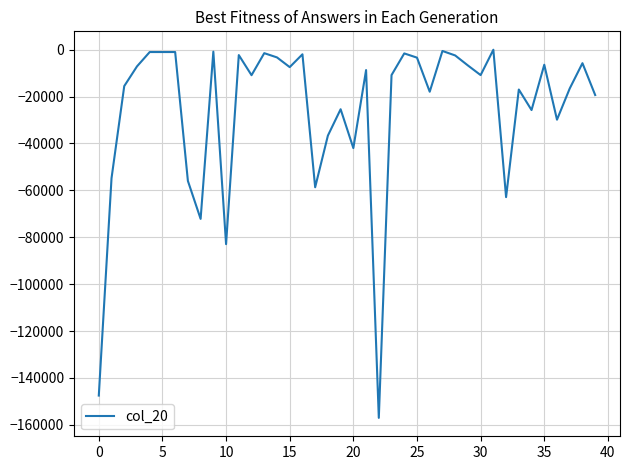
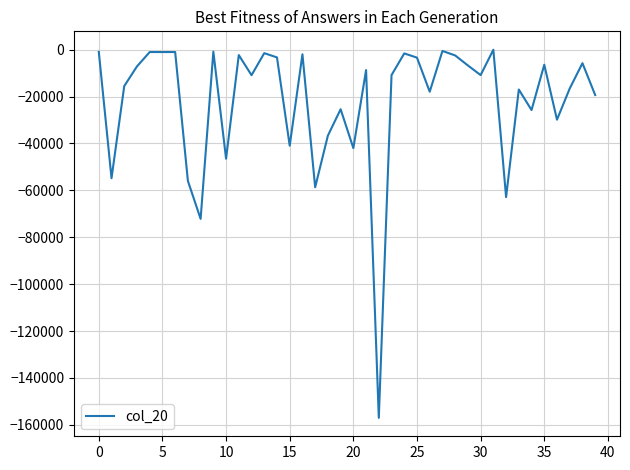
0: -147000 -> -1000
10: -83000 -> -46000
15: -7000 -> -41000
